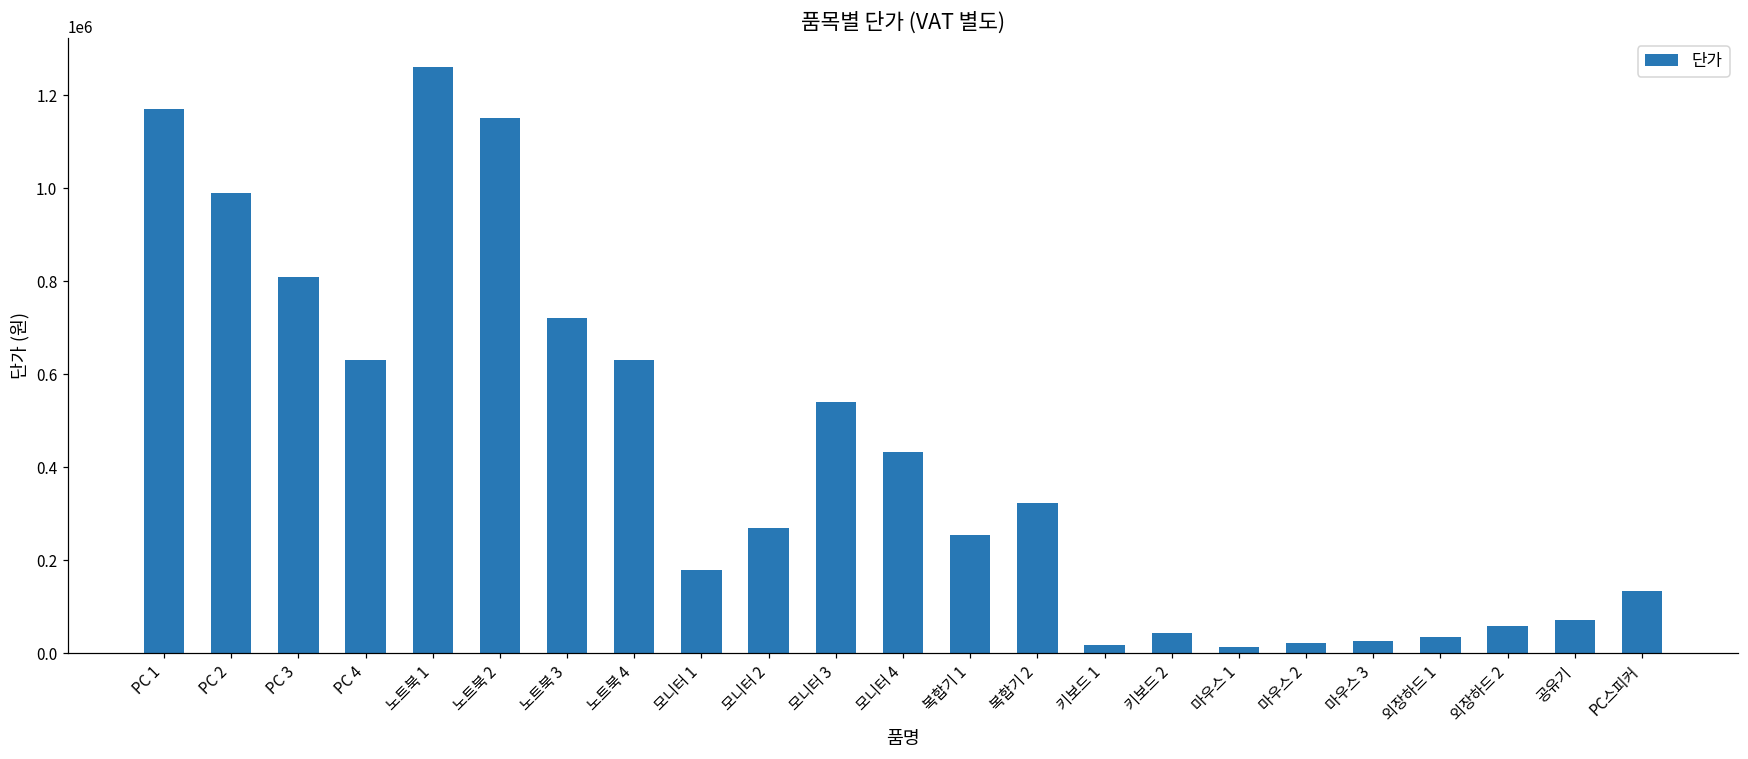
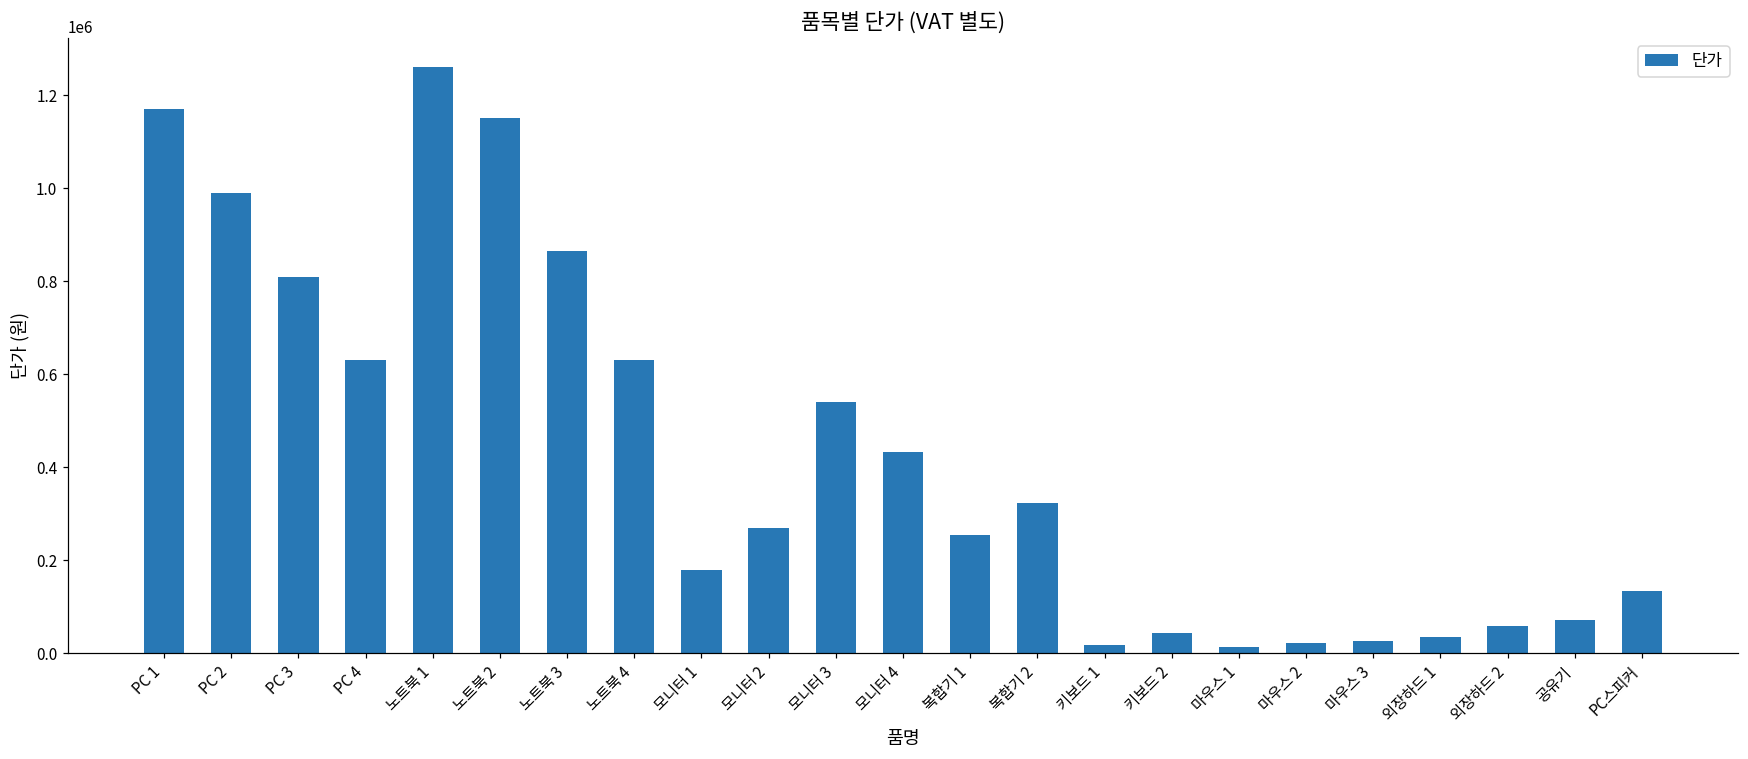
노트북 3: 720000 -> 870000
